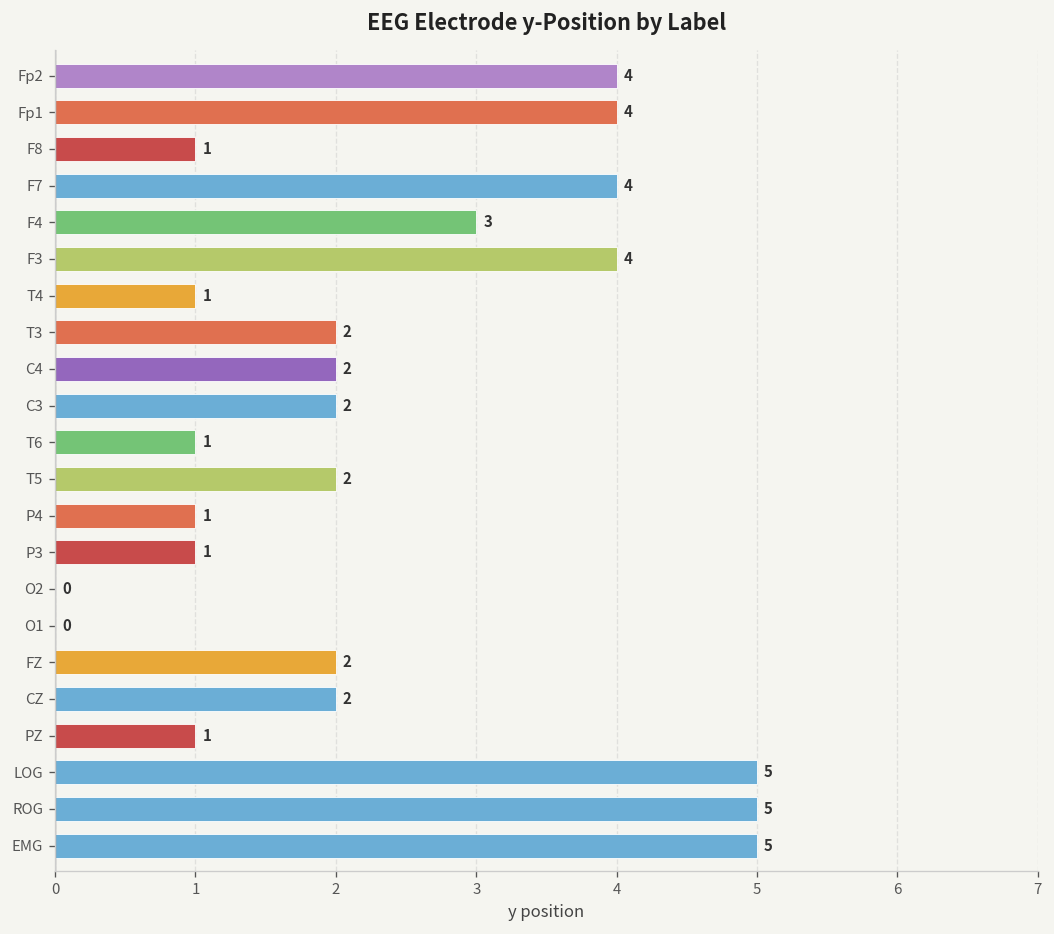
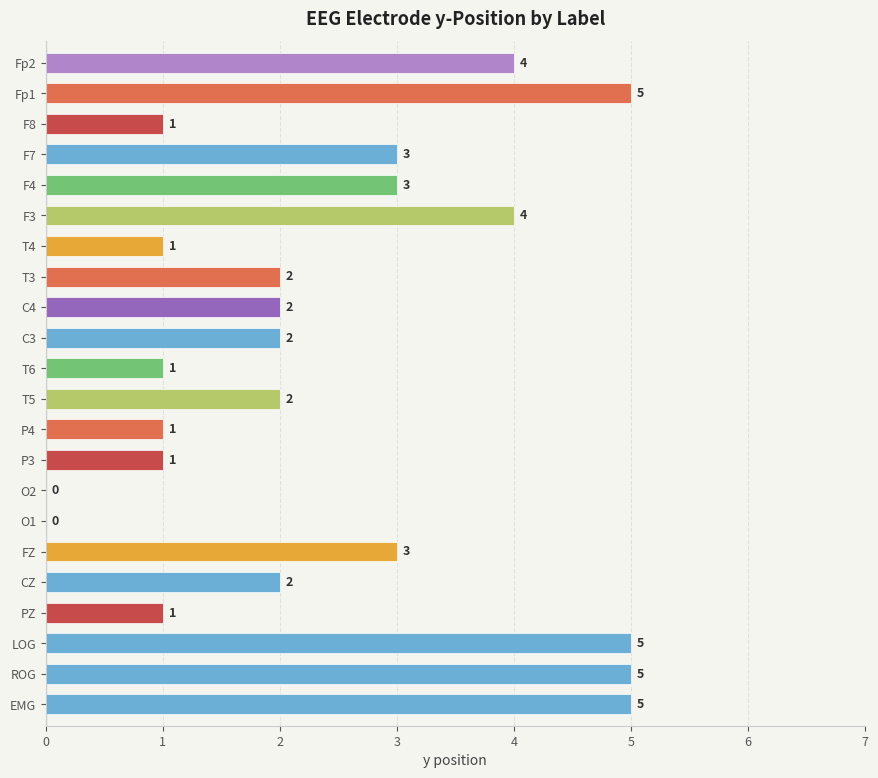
Fp1: 4 -> 5
F7: 4 -> 3
FZ: 2 -> 3
